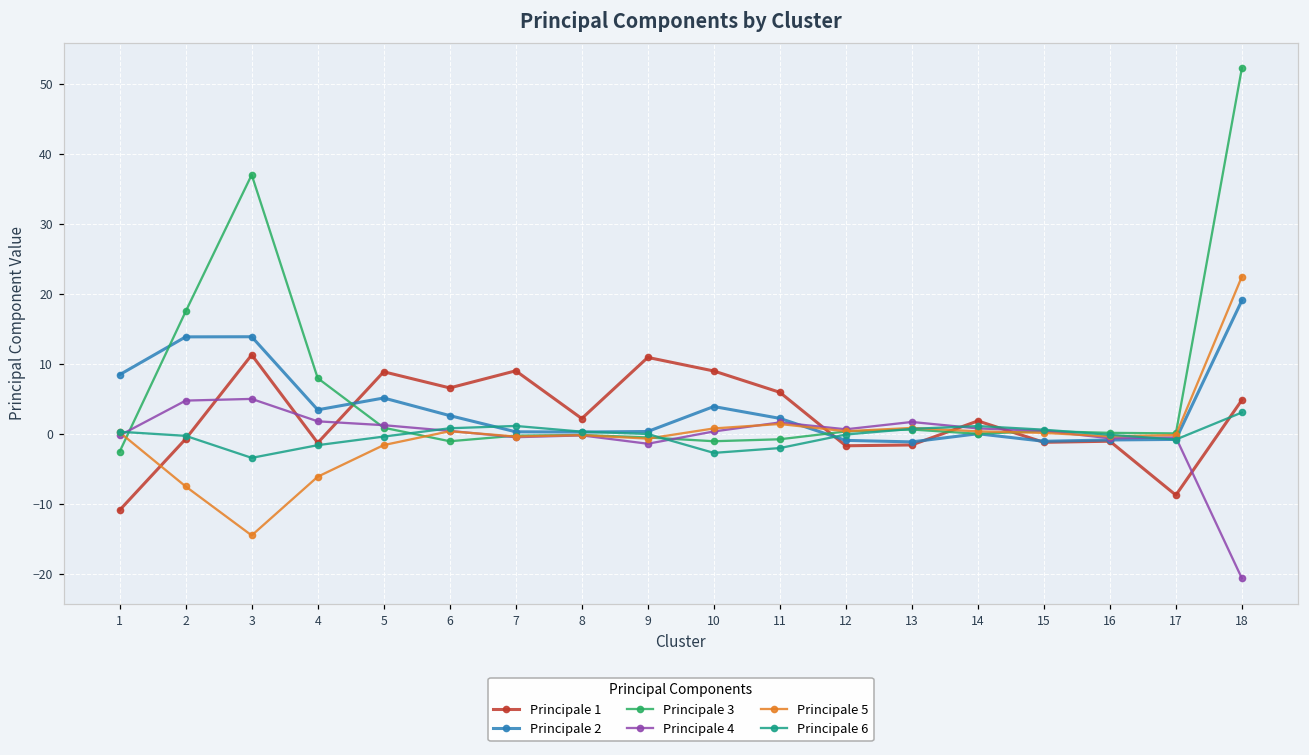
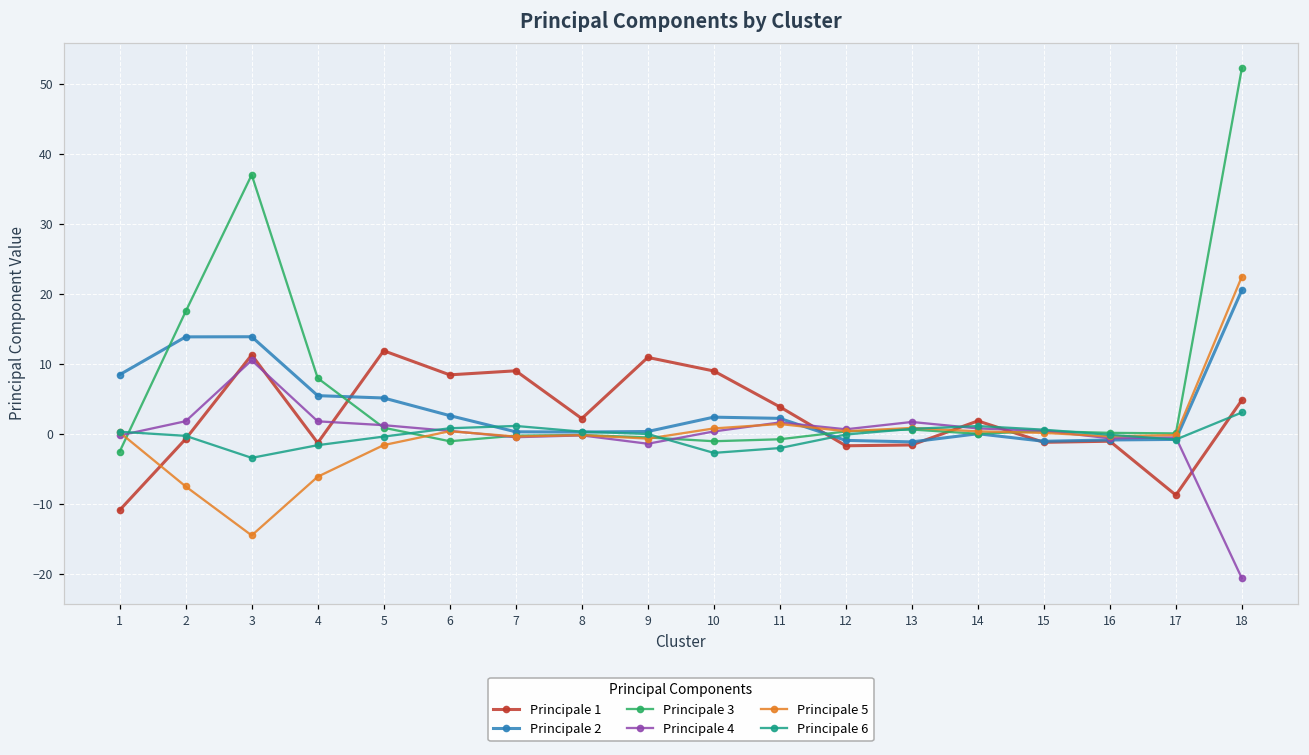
Principale 4, 2: 5 -> 2
Principale 4, 3: 5 -> 11
Principale 2, 4: 3 -> 5
Principale 1, 5: 9 -> 12
Principale 1, 6: 7 -> 8
Principale 2, 10: 4 -> 2
Principale 1, 11: 6 -> 4
Principale 2, 18: 19 -> 21
